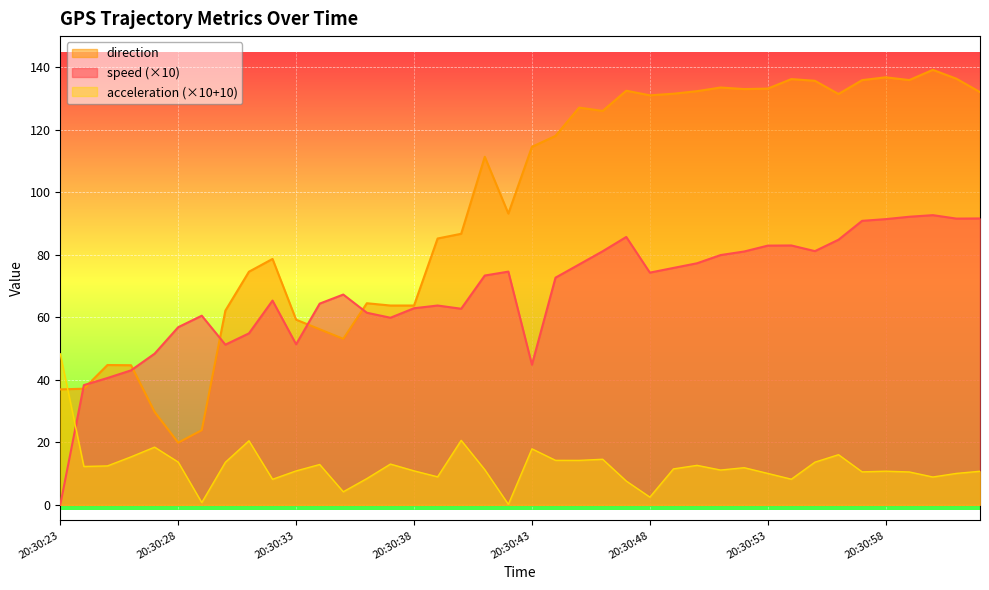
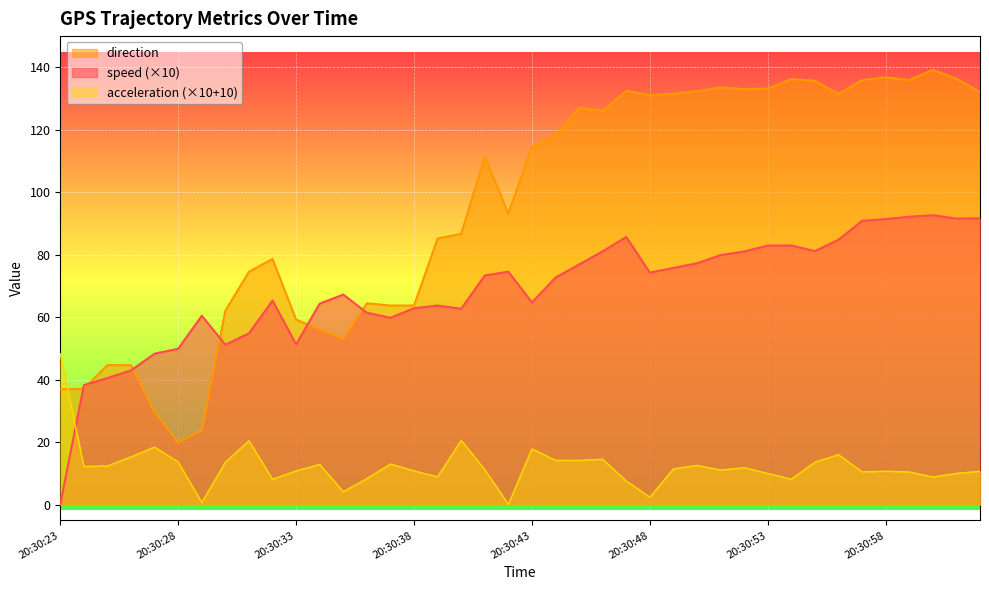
speed (×10), 20:30:28: 57 -> 50
speed (×10), 20:30:43: 45 -> 65
